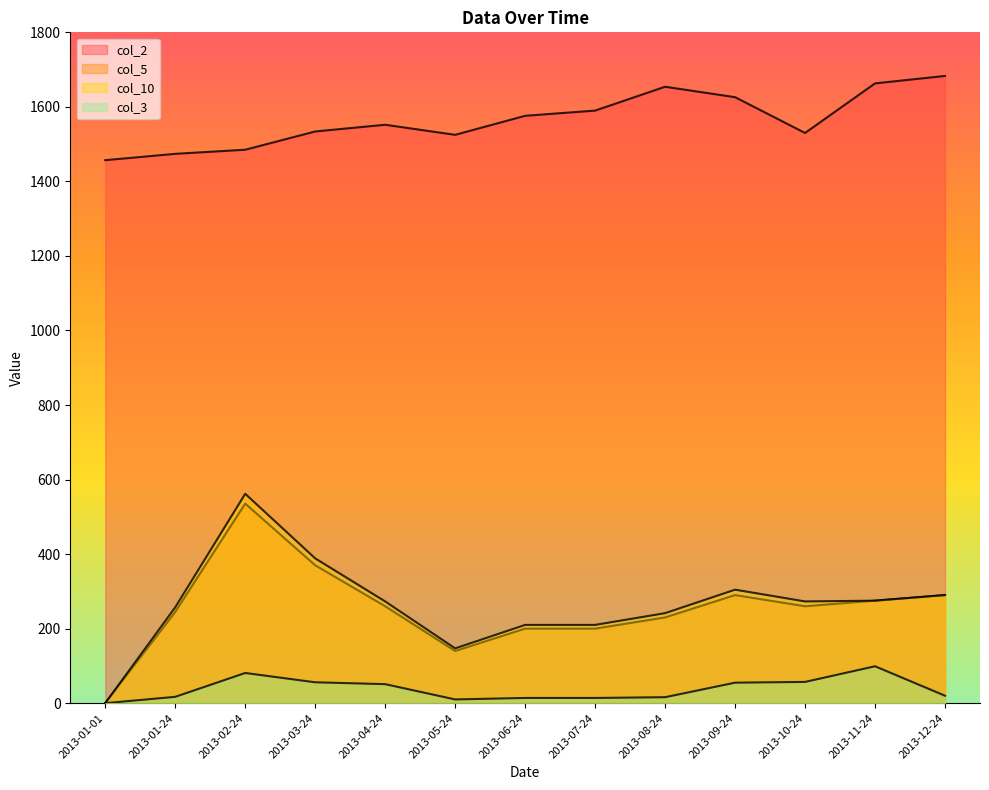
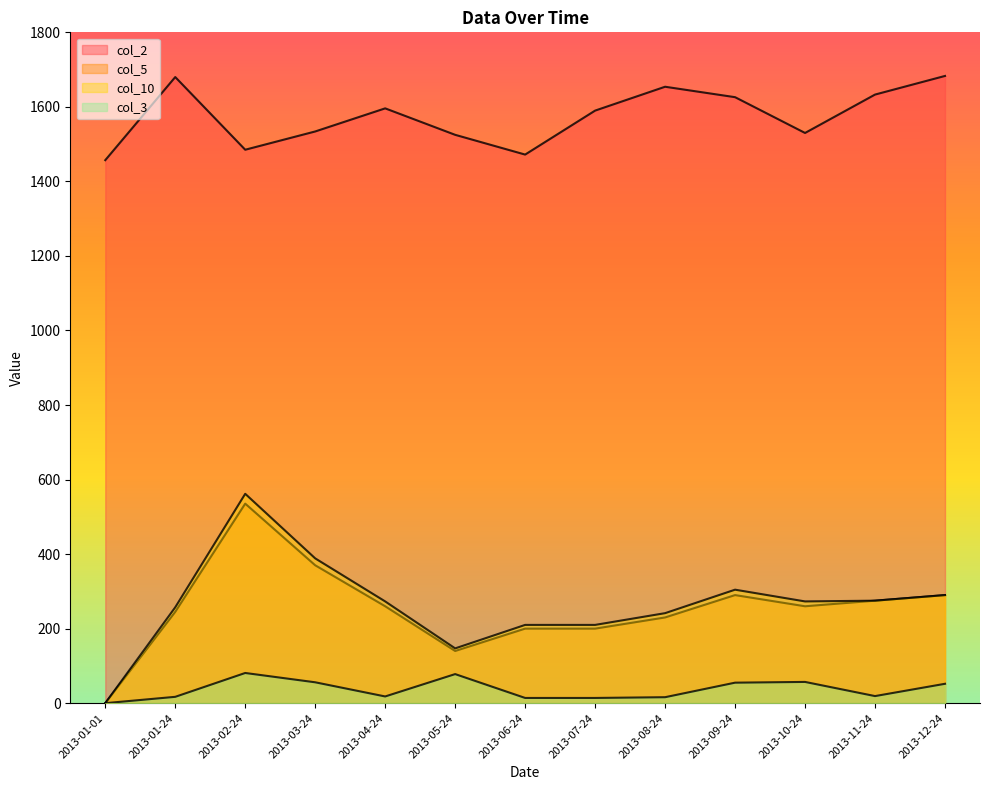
col_2, 2013-01-24: 1470 -> 1680
col_2, 2013-04-24: 1550 -> 1600
col_3, 2013-04-24: 50 -> 20
col_3, 2013-05-24: 10 -> 80
col_2, 2013-06-24: 1580 -> 1470
col_2, 2013-11-24: 1660 -> 1630
col_3, 2013-11-24: 100 -> 20
col_3, 2013-12-24: 20 -> 50
